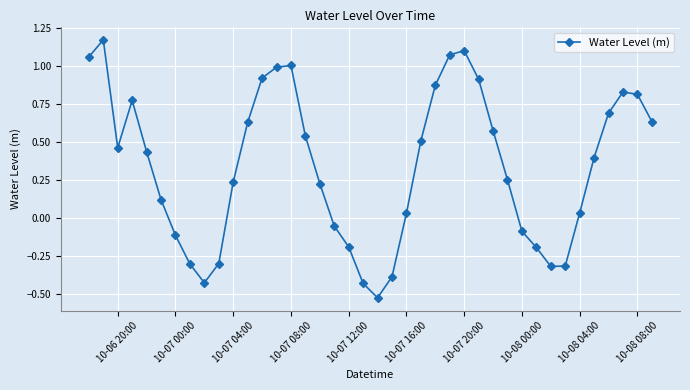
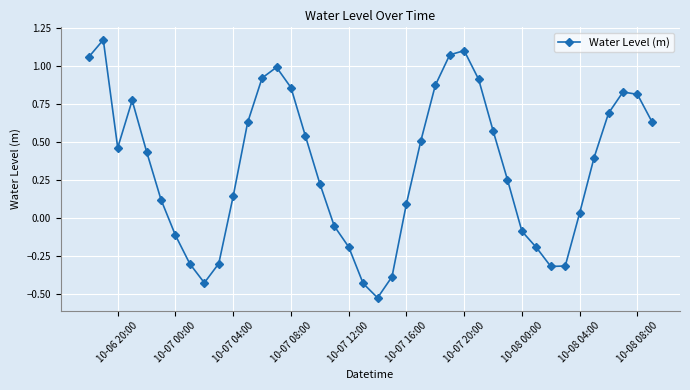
10-07 04:00: 0.24 -> 0.14
10-07 08:00: 1.00 -> 0.86
10-07 16:00: 0.03 -> 0.09
